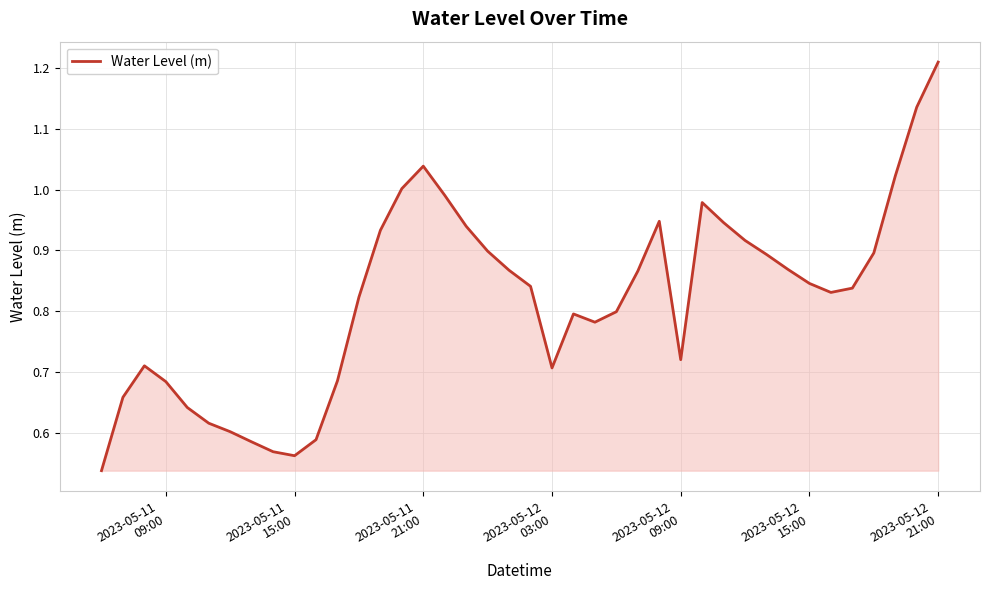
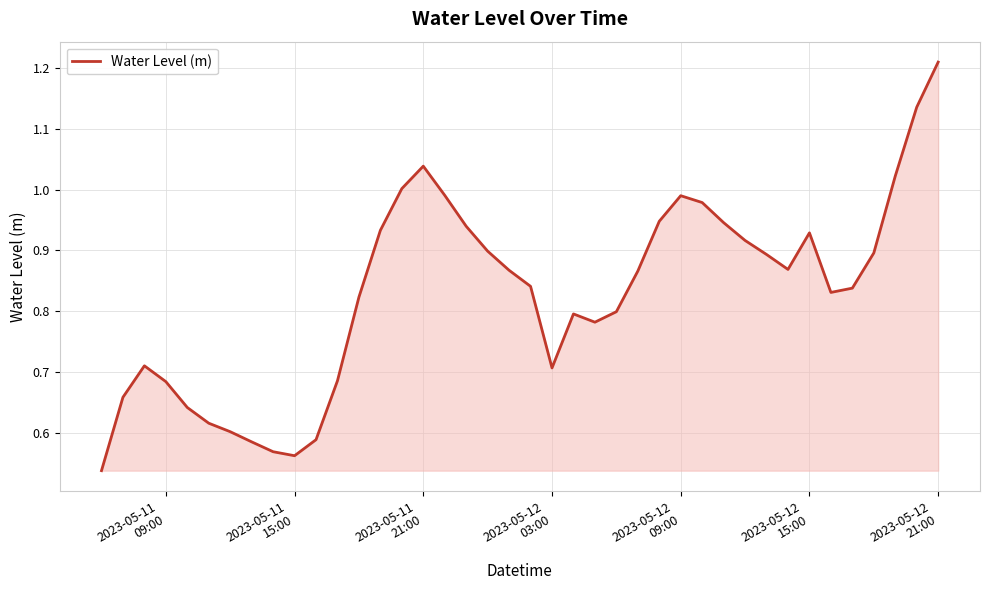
2023-05-12 09:00: 0.72 -> 0.99
2023-05-12 15:00: 0.85 -> 0.93
